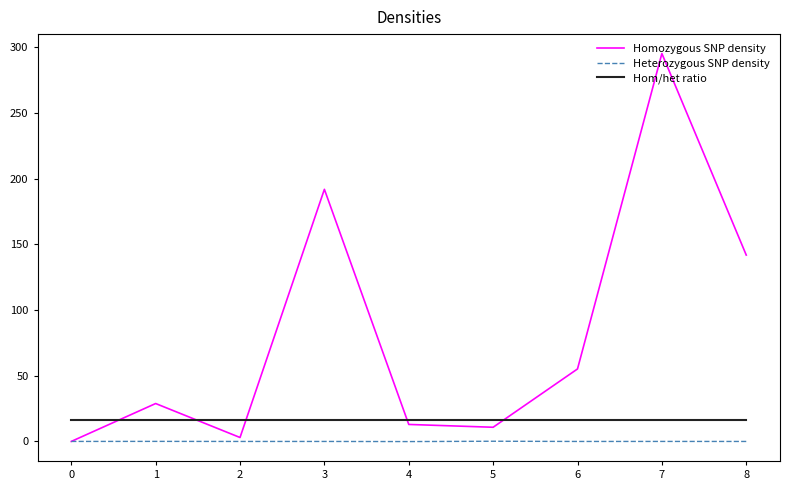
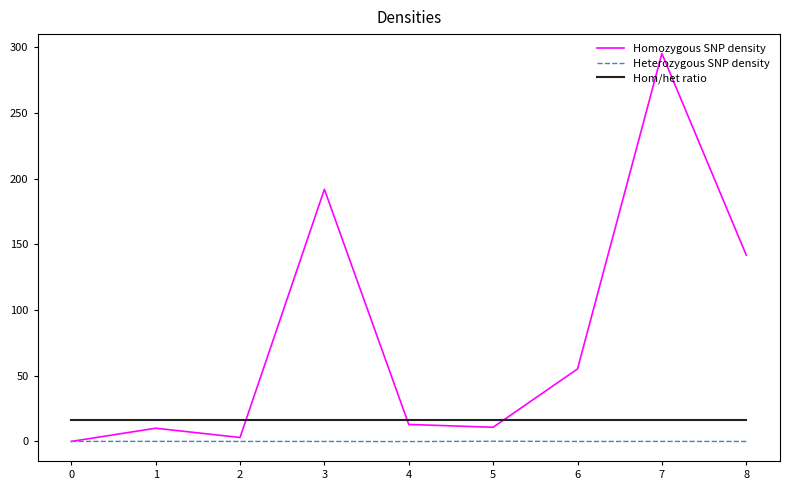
Homozygous SNP density, 1: 29 -> 10
